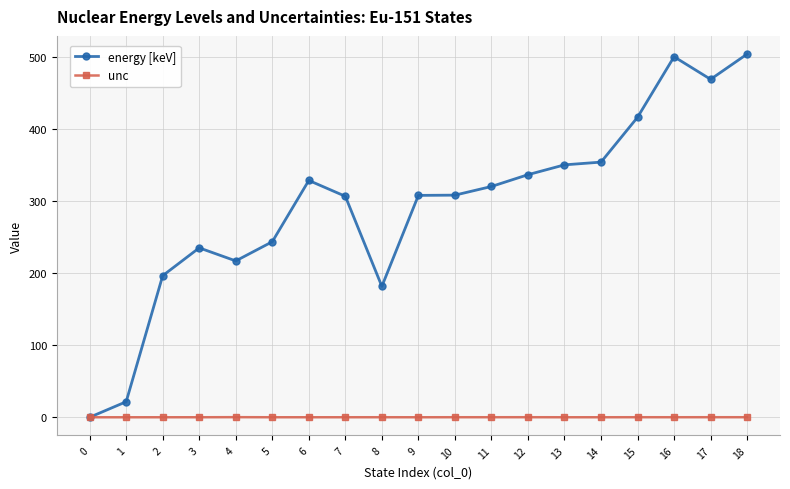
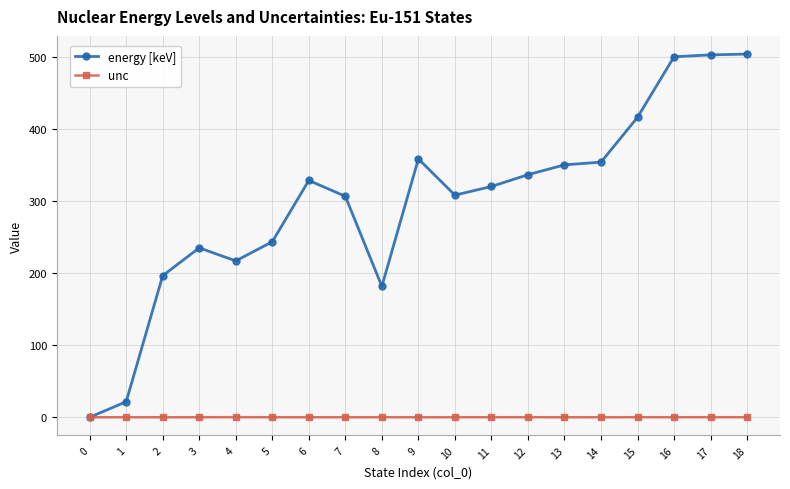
energy [keV], 9: 310 -> 360
energy [keV], 17: 470 -> 500
